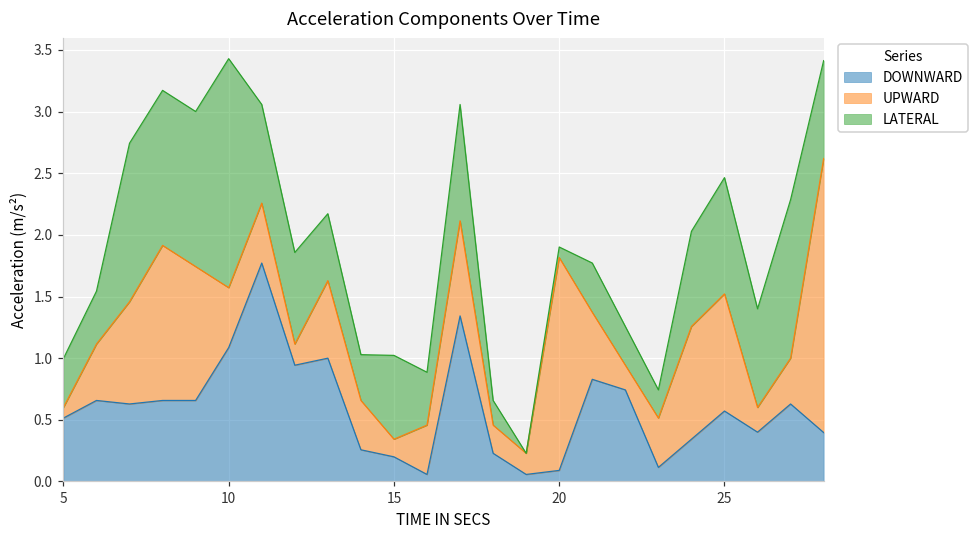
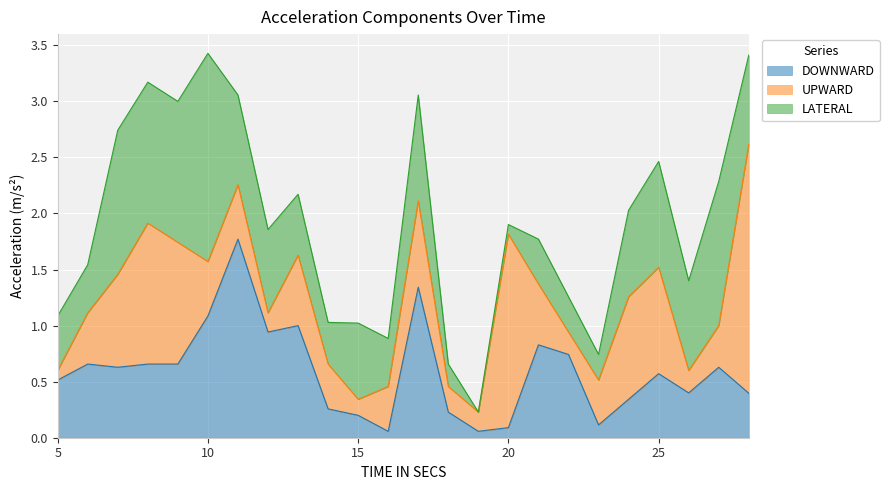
LATERAL, 5: 0.40 -> 0.49
